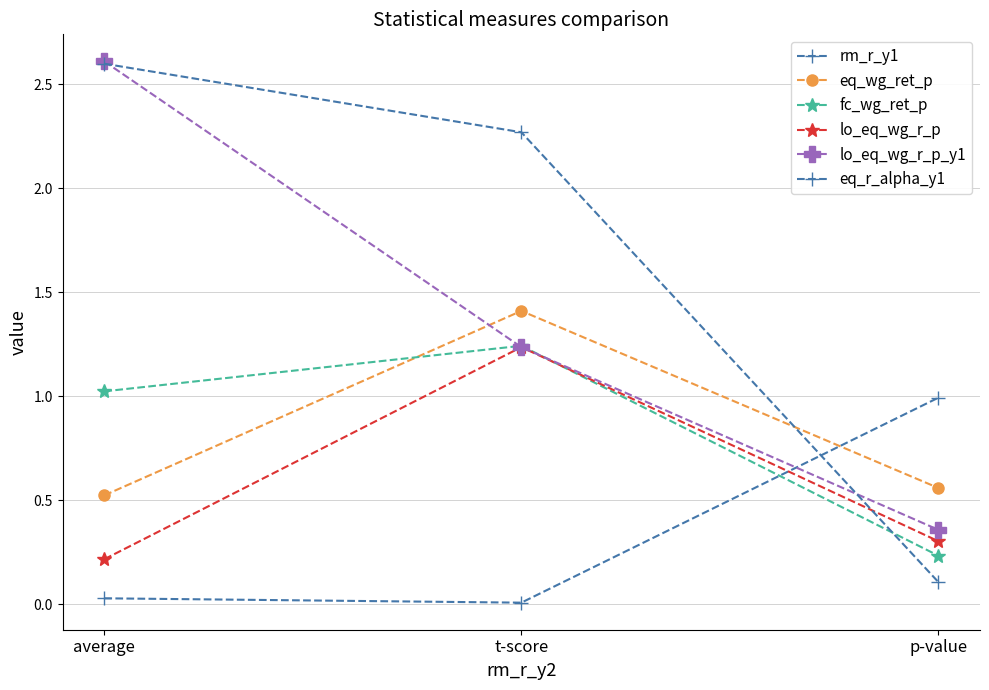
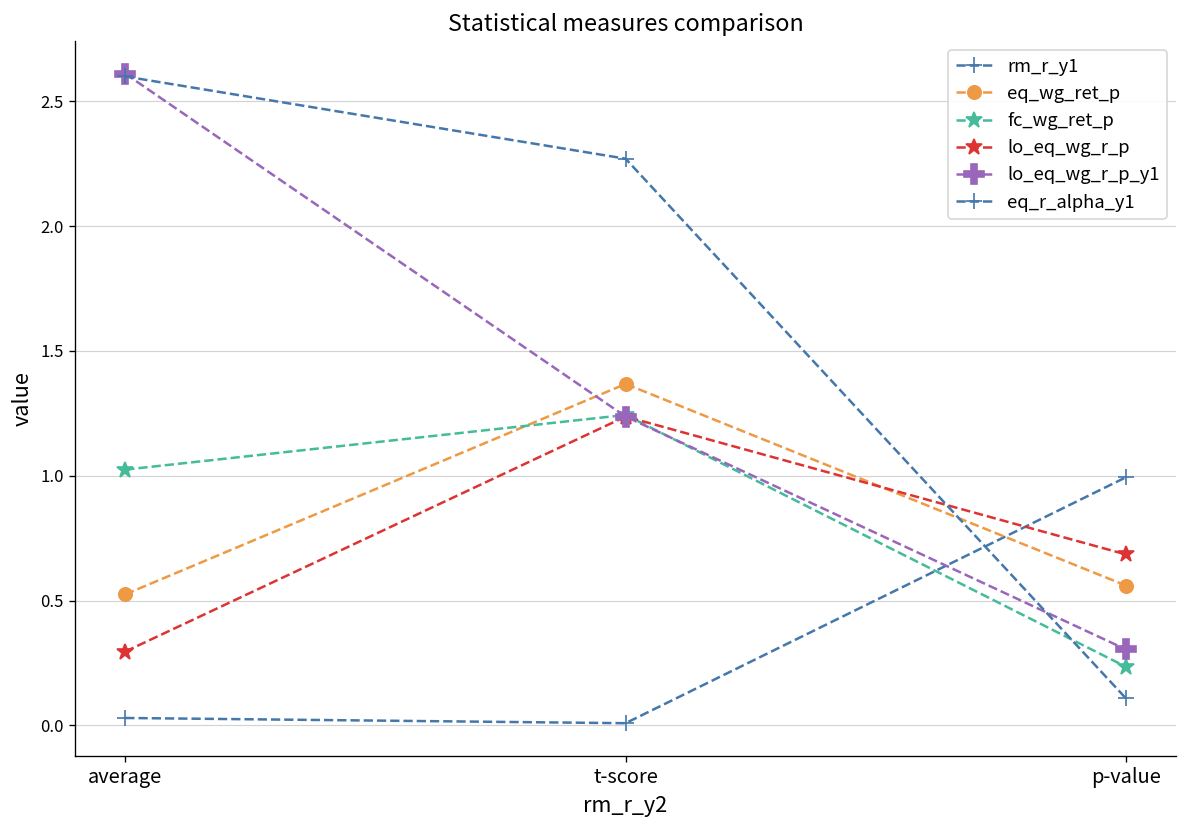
lo_eq_wg_r_p, average: 0.22 -> 0.30
eq_wg_ret_p, t-score: 1.41 -> 1.37
lo_eq_wg_r_p, p-value: 0.30 -> 0.68
lo_eq_wg_r_p_y1, p-value: 0.36 -> 0.30
